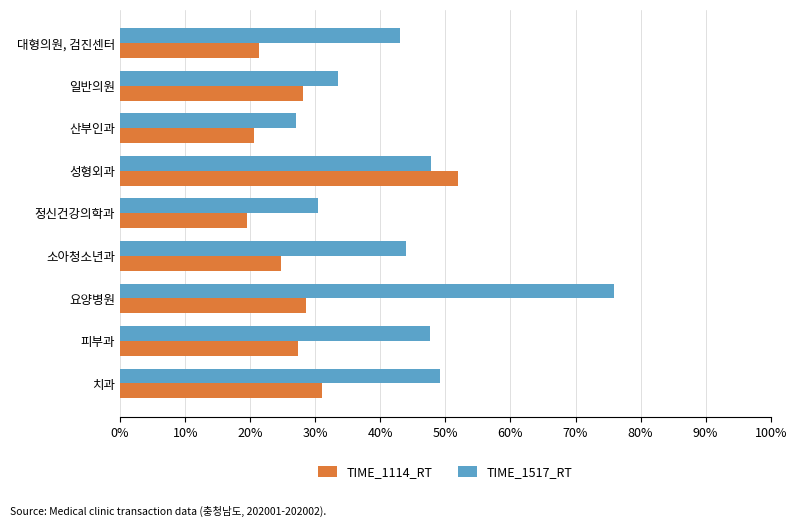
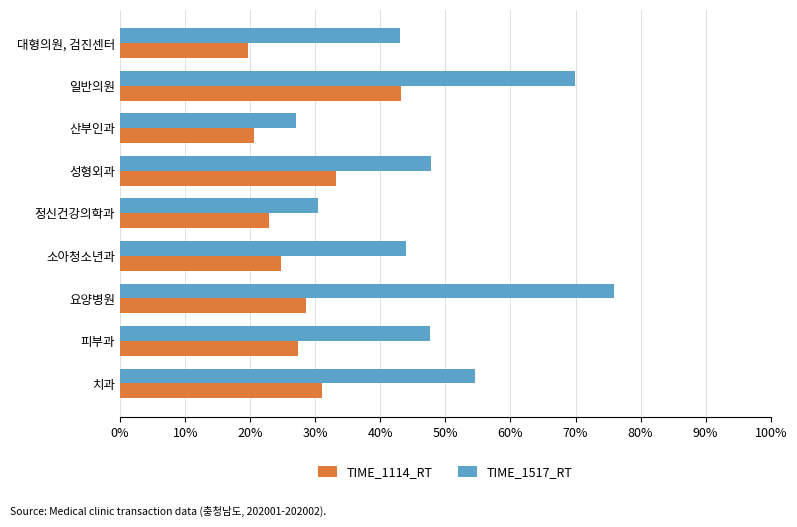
TIME_1114_RT, 대형의원, 검진센터: 21% -> 20%
TIME_1517_RT, 일반의원: 34% -> 70%
TIME_1114_RT, 일반의원: 28% -> 43%
TIME_1114_RT, 성형외과: 52% -> 33%
TIME_1114_RT, 정신건강의학과: 20% -> 23%
TIME_1517_RT, 치과: 49% -> 55%
